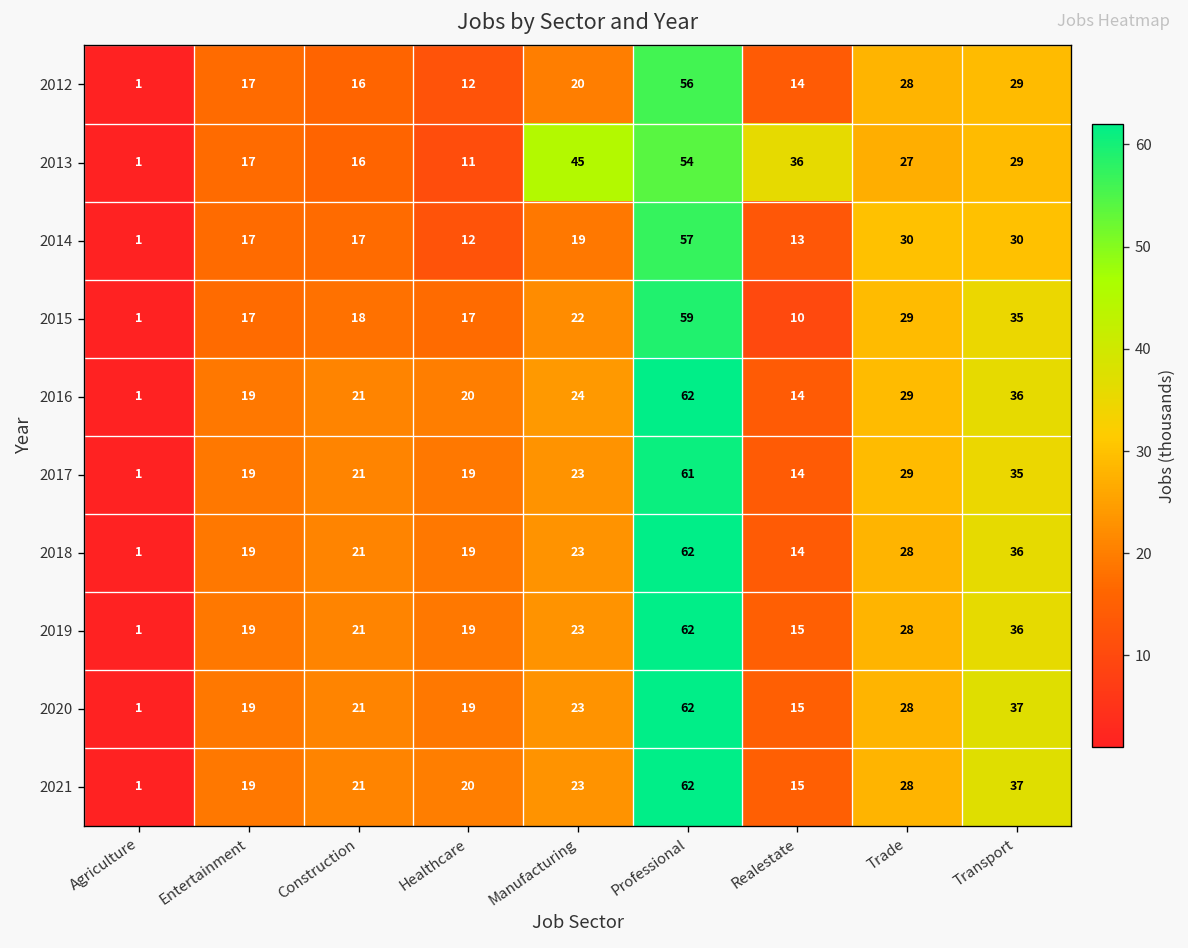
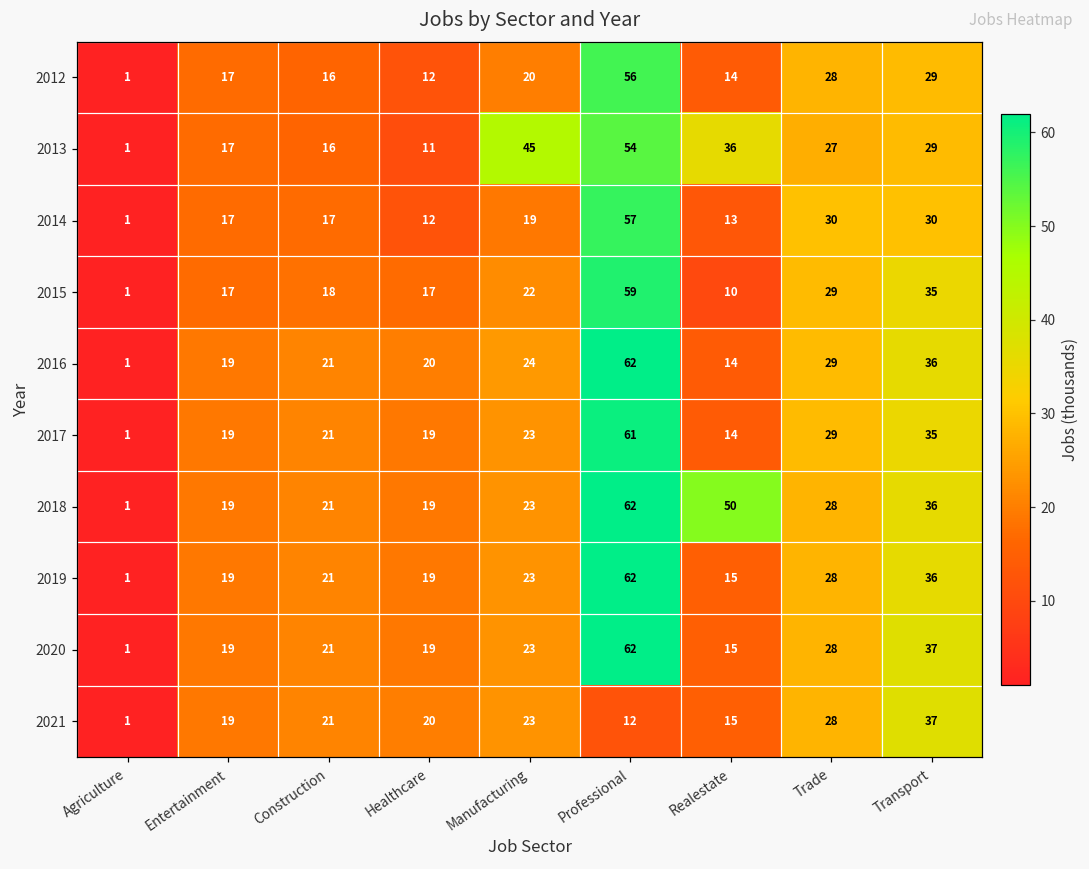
2018, Realestate: 14 -> 50
2021, Professional: 62 -> 12
